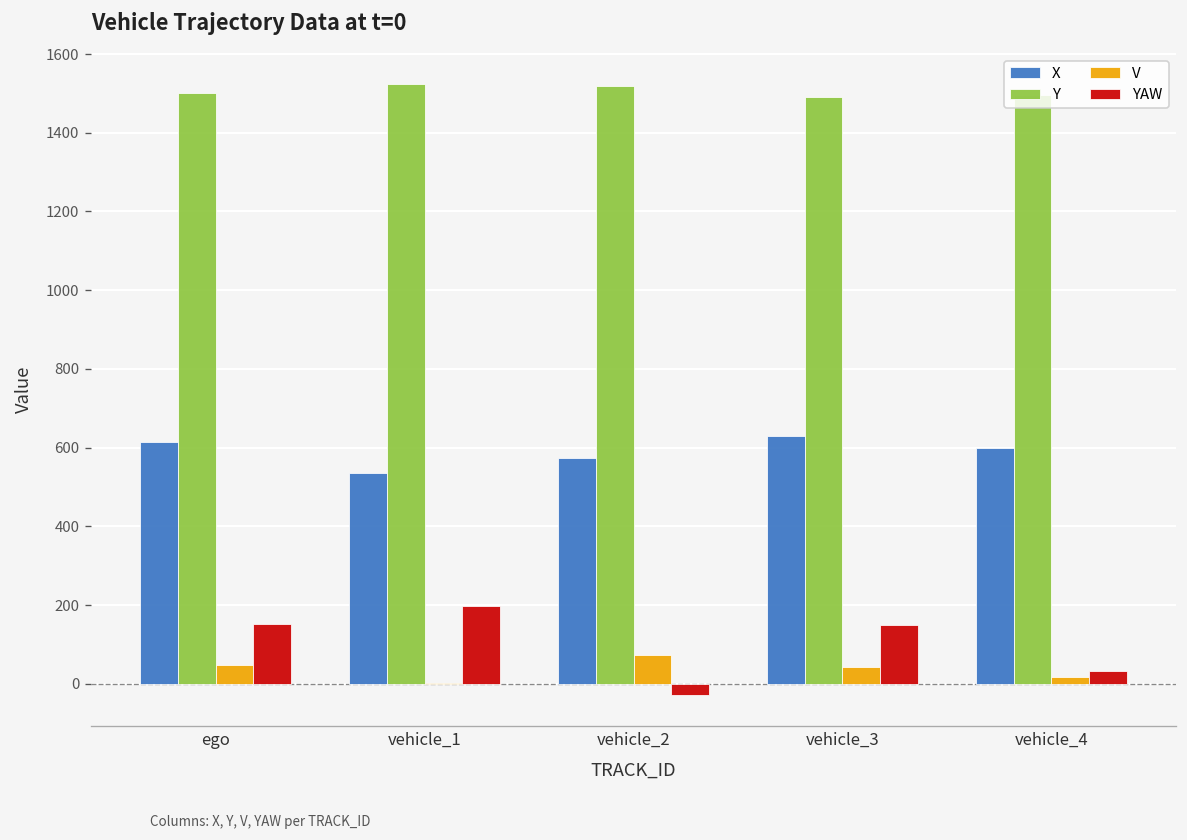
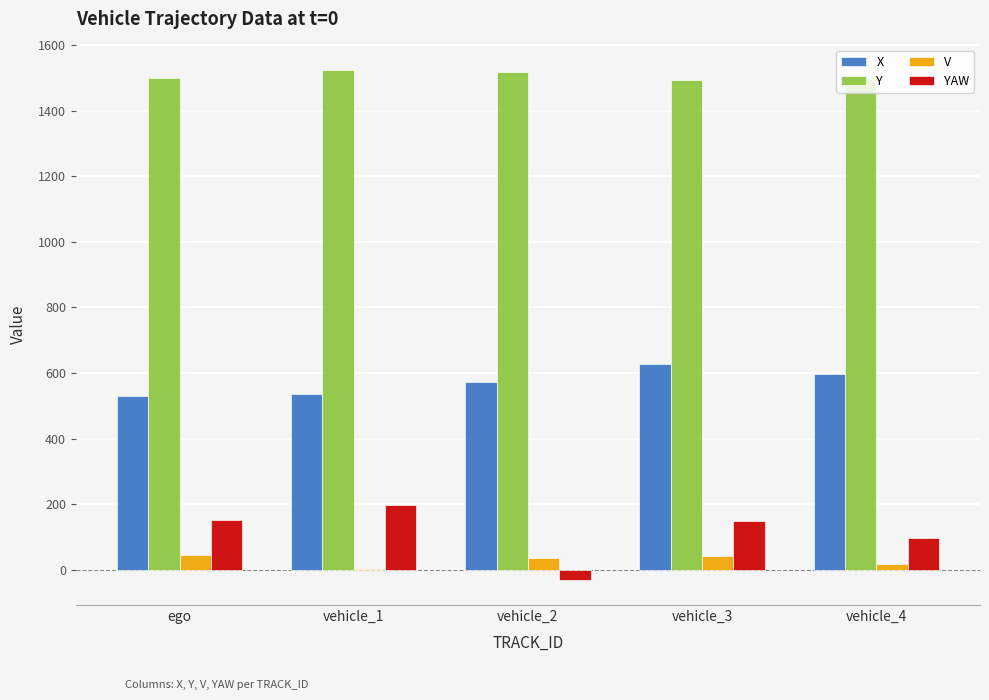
X, ego: 610 -> 530
V, vehicle_2: 70 -> 40
YAW, vehicle_4: 30 -> 100
